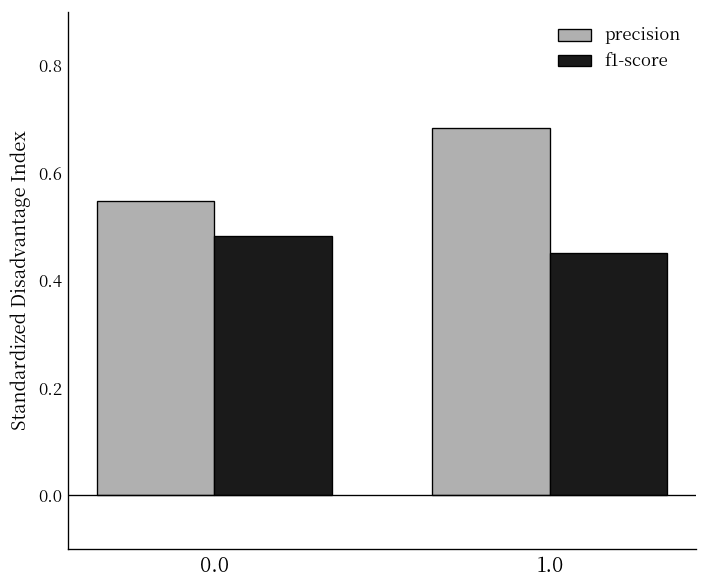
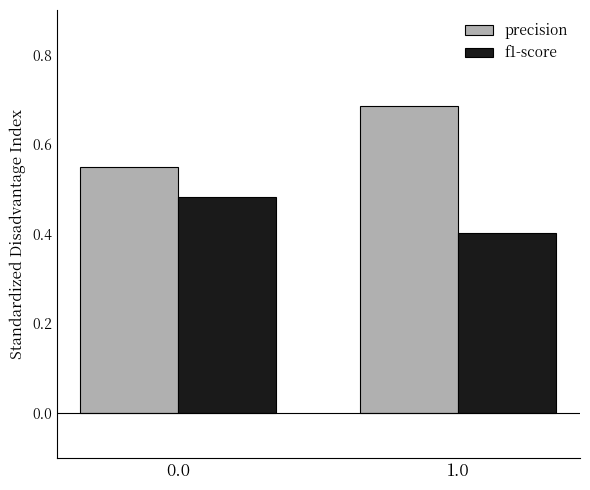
f1-score, 1.0: 0.45 -> 0.40
